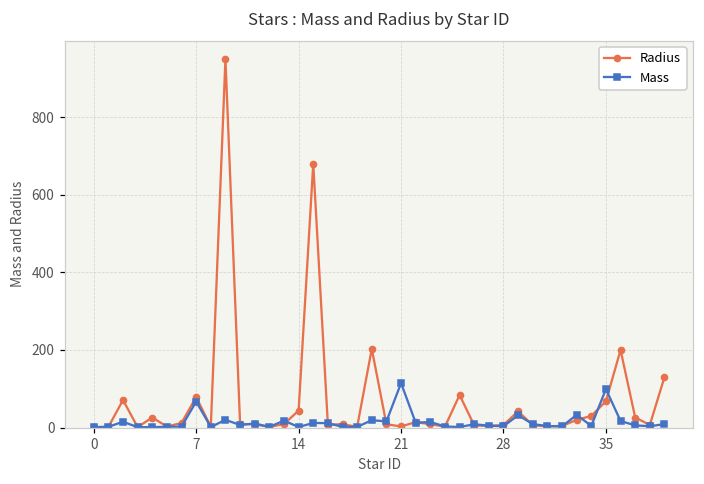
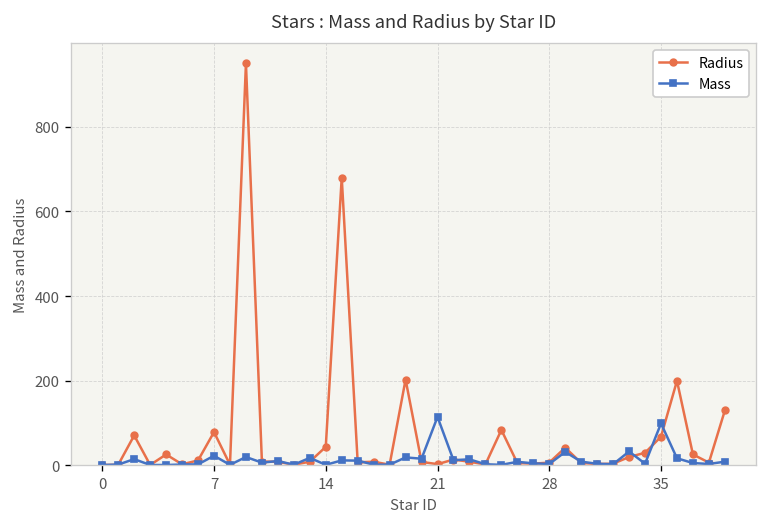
Mass, 7: 70 -> 20
